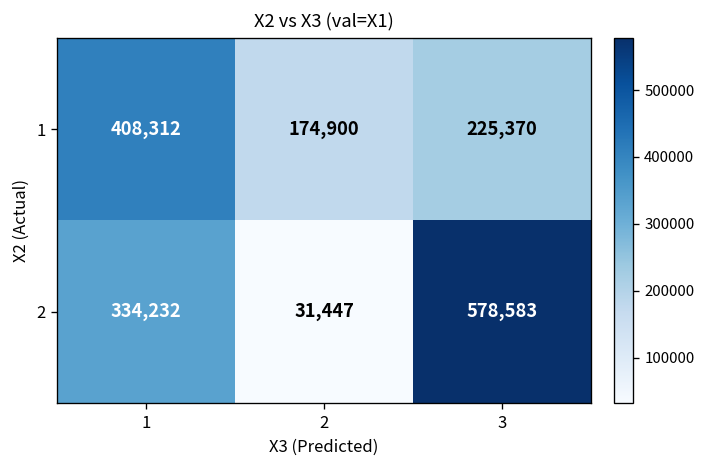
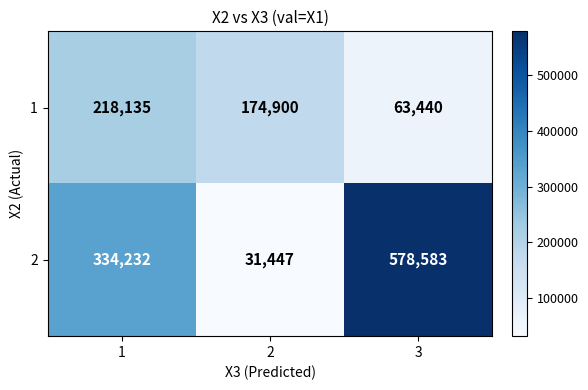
1, 1: 408,312 -> 218,135
1, 3: 225,370 -> 63,440
